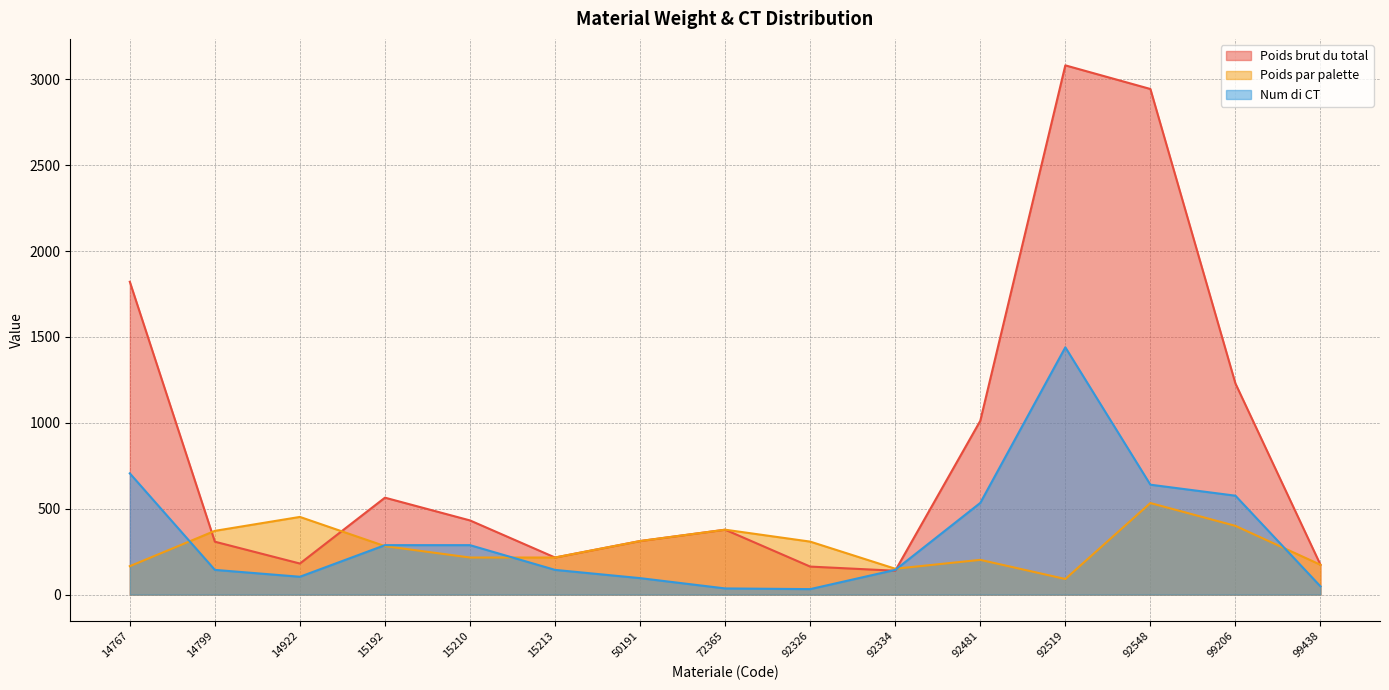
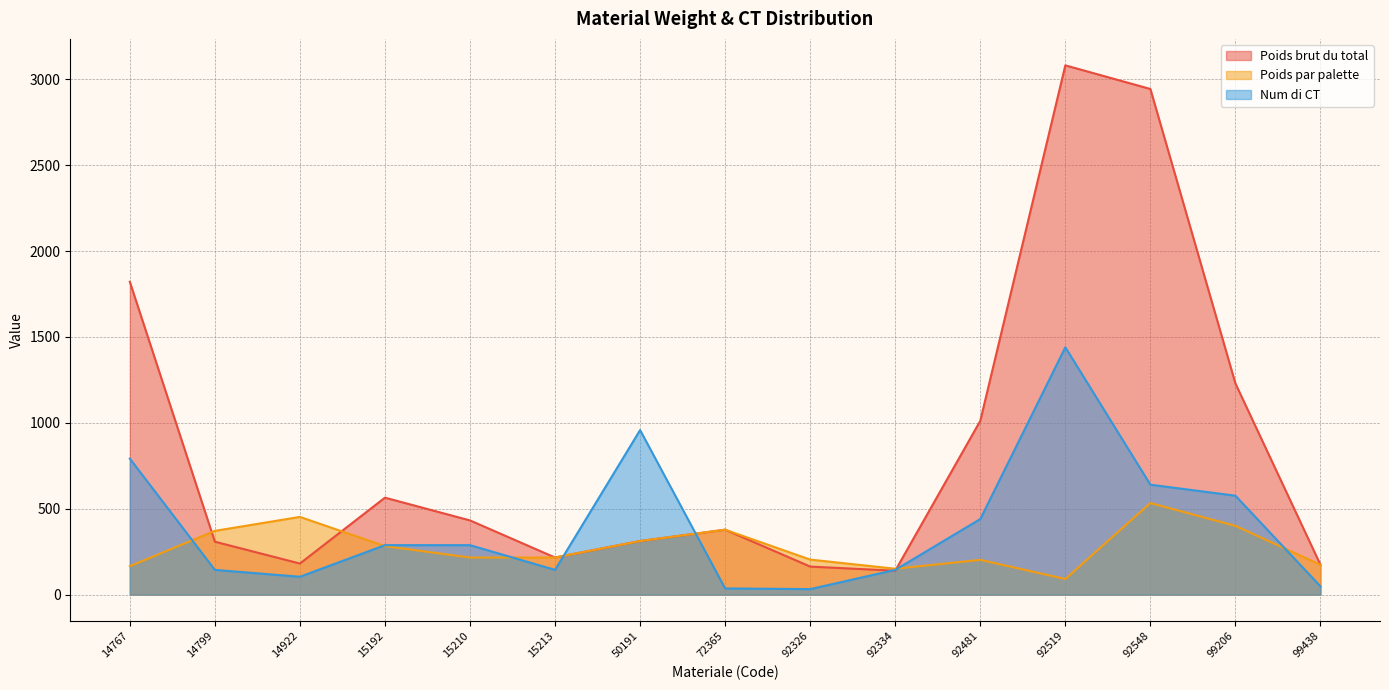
Num di CT, 14767: 710 -> 790
Num di CT, 50191: 100 -> 960
Poids par palette, 92326: 310 -> 200
Num di CT, 92481: 530 -> 440
